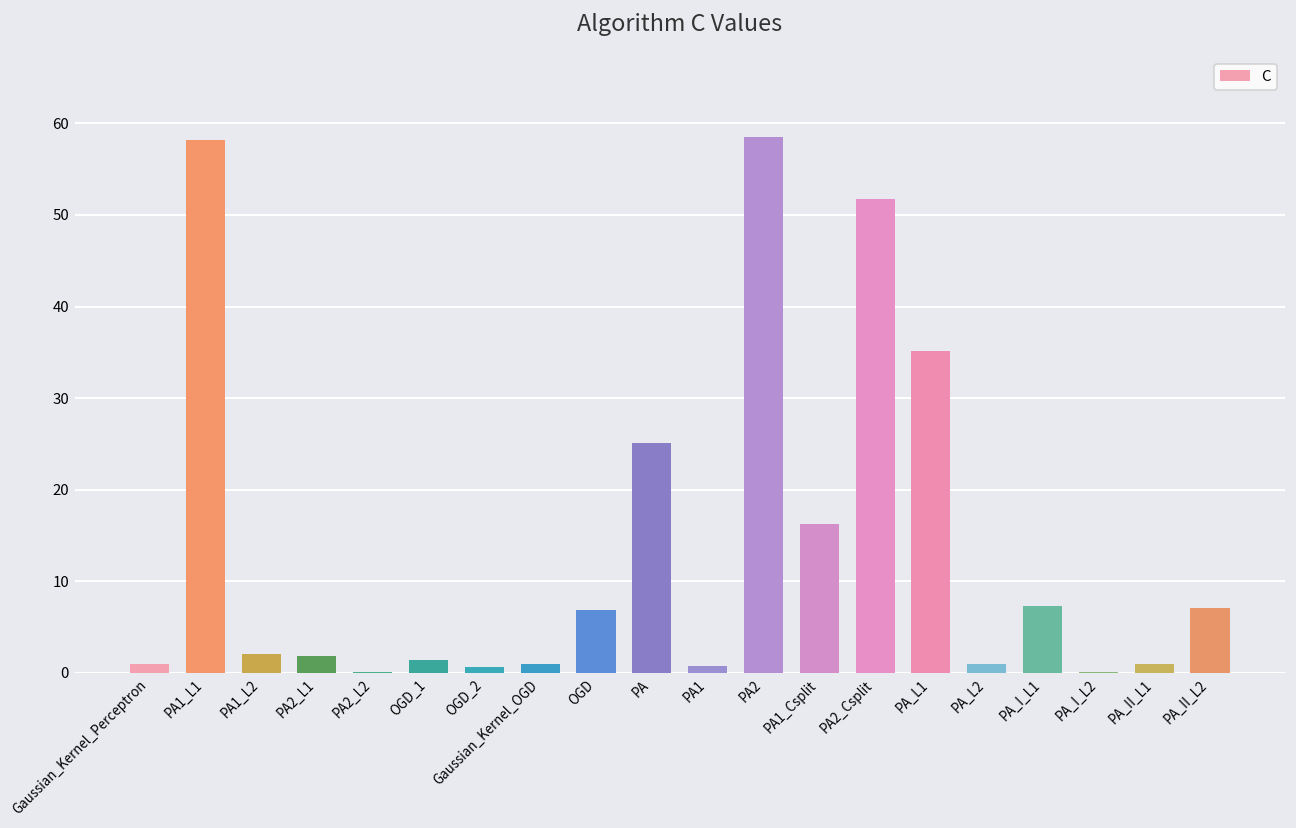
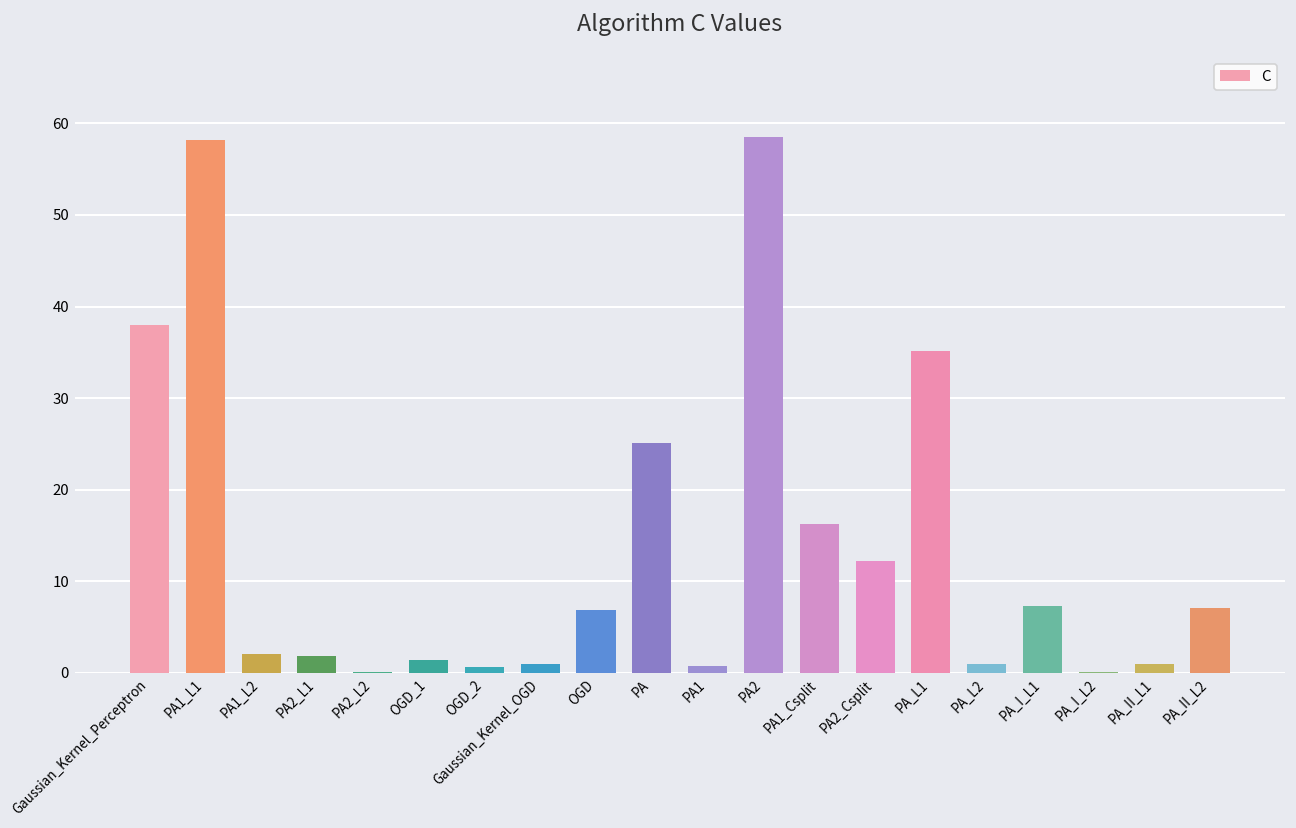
Gaussian_Kernel_Perceptron: 1 -> 38
PA2_Csplit: 52 -> 12
